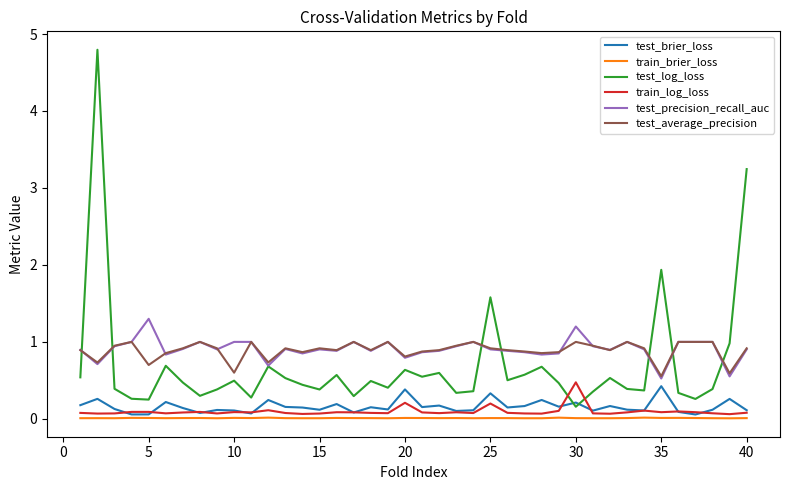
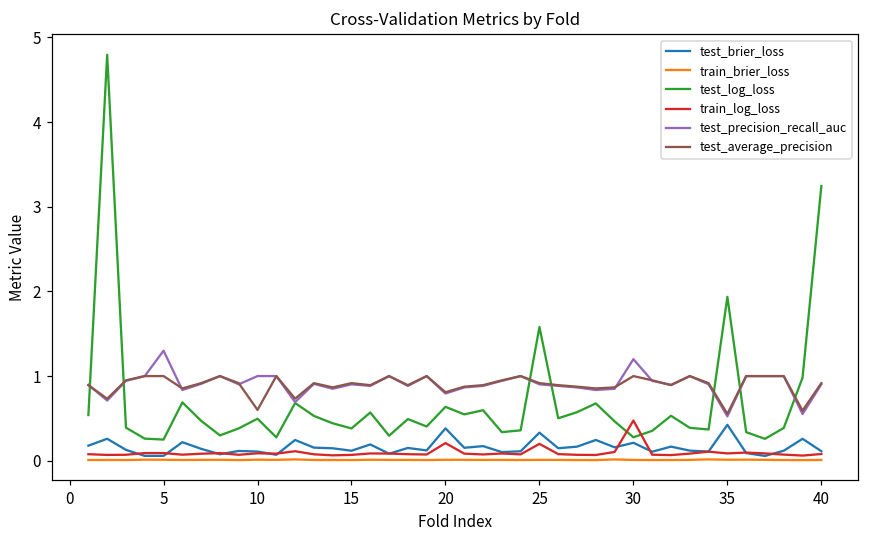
test_average_precision, 5: 0.7 -> 1.0
test_log_loss, 30: 0.2 -> 0.3
